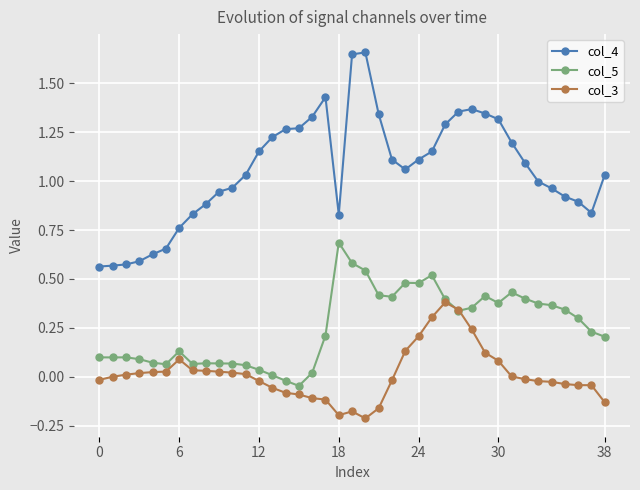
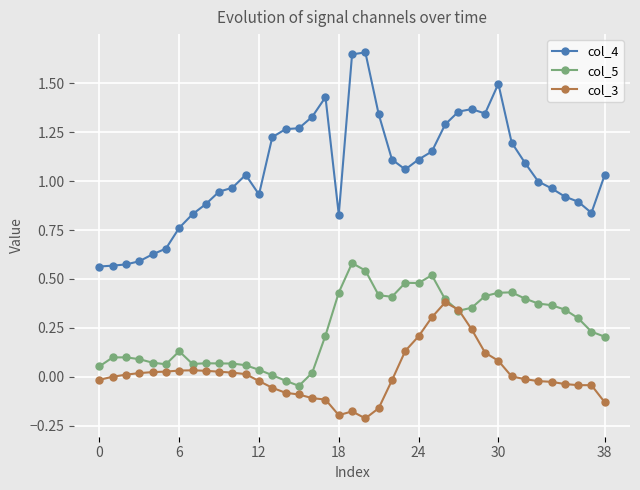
col_5, 0: 0.10 -> 0.05
col_3, 6: 0.09 -> 0.03
col_4, 12: 1.15 -> 0.93
col_5, 18: 0.69 -> 0.43
col_4, 30: 1.32 -> 1.50
col_5, 30: 0.38 -> 0.43
